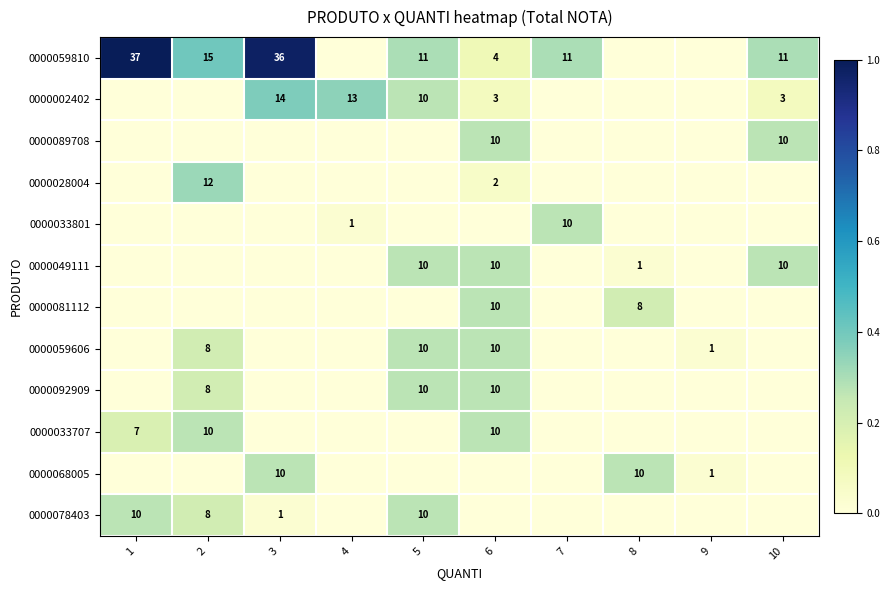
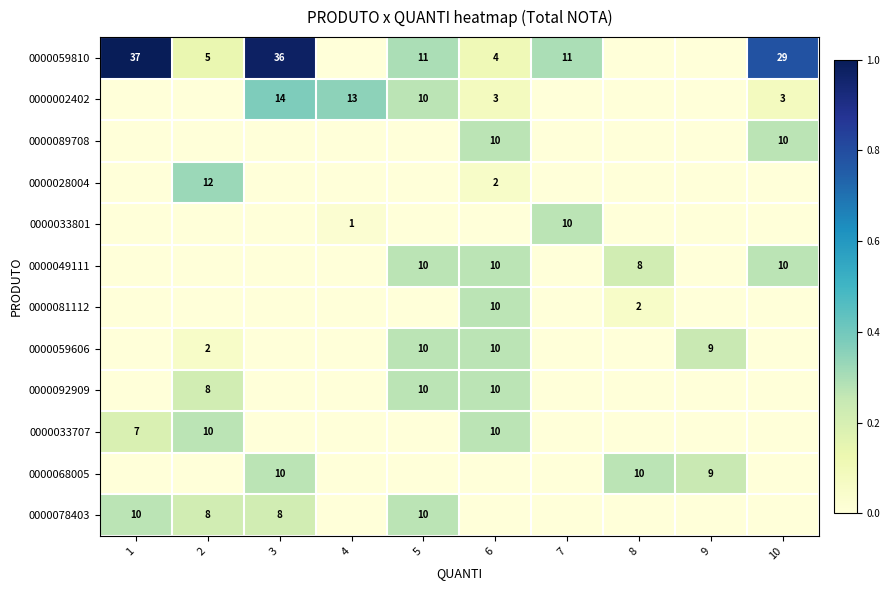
0000059810, 2: 15 -> 5
0000059810, 10: 11 -> 29
0000049111, 8: 1 -> 8
0000081112, 8: 8 -> 2
0000059606, 2: 8 -> 2
0000059606, 9: 1 -> 9
0000068005, 9: 1 -> 9
0000078403, 3: 1 -> 8
